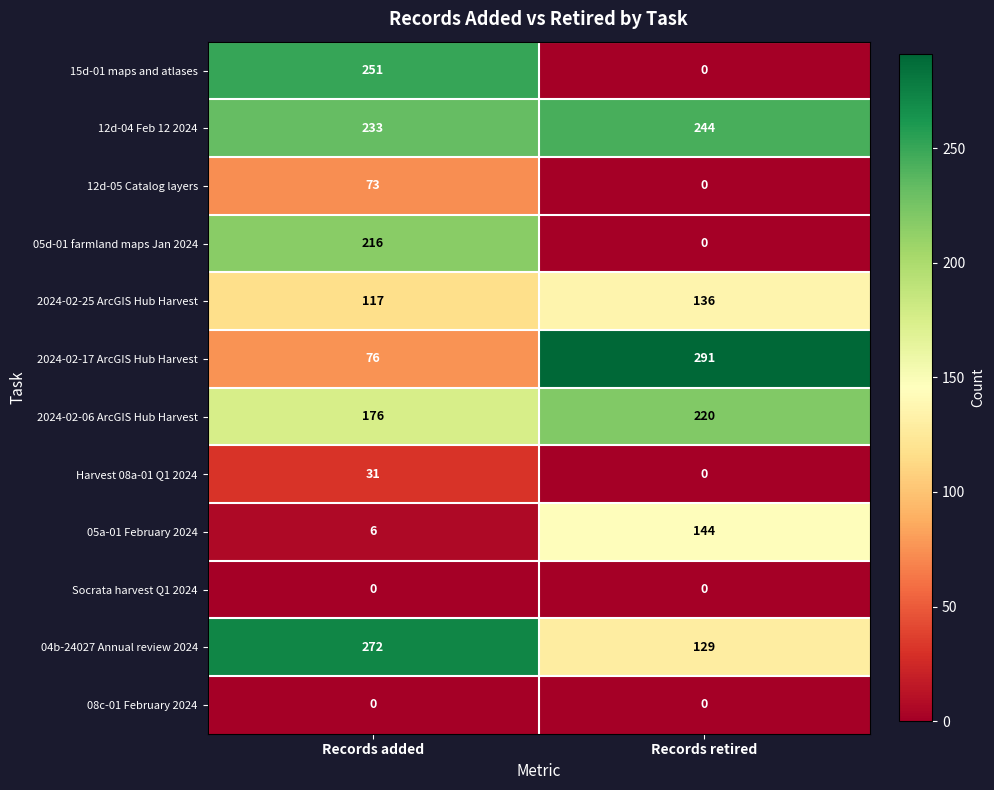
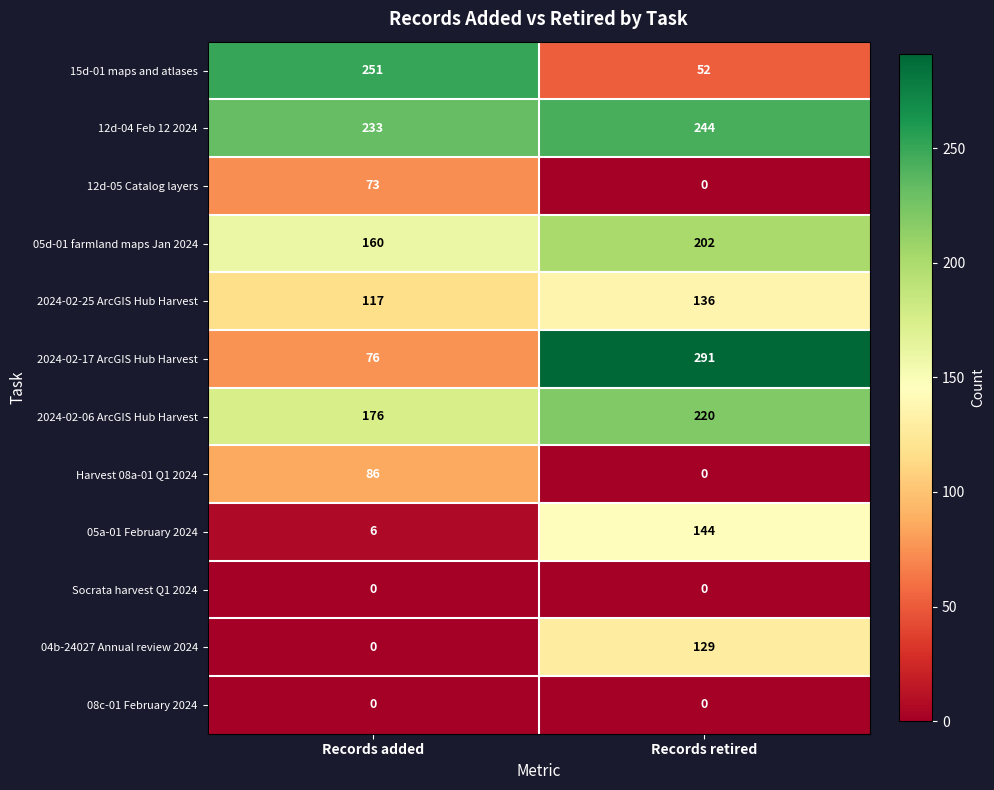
15d-01 maps and atlases, Records retired: 0 -> 52
05d-01 farmland maps Jan 2024, Records added: 216 -> 160
05d-01 farmland maps Jan 2024, Records retired: 0 -> 202
Harvest 08a-01 Q1 2024, Records added: 31 -> 86
04b-24027 Annual review 2024, Records added: 272 -> 0
